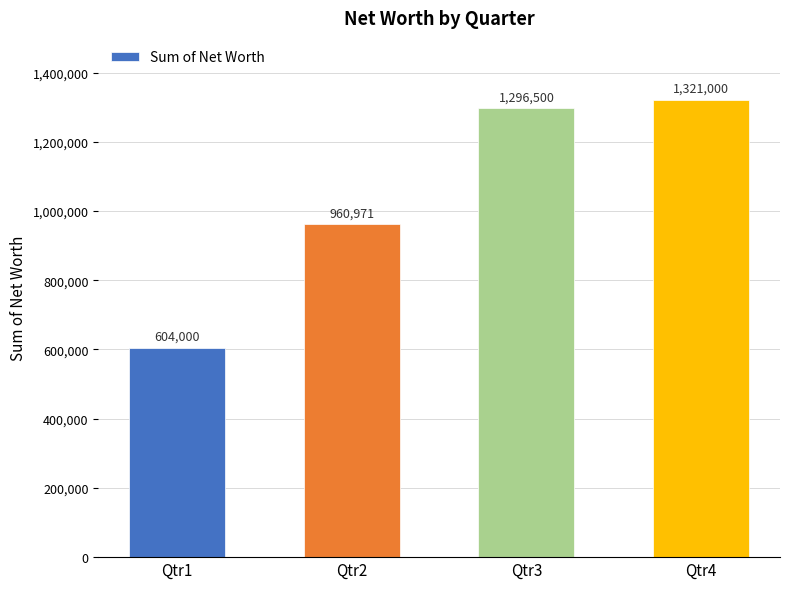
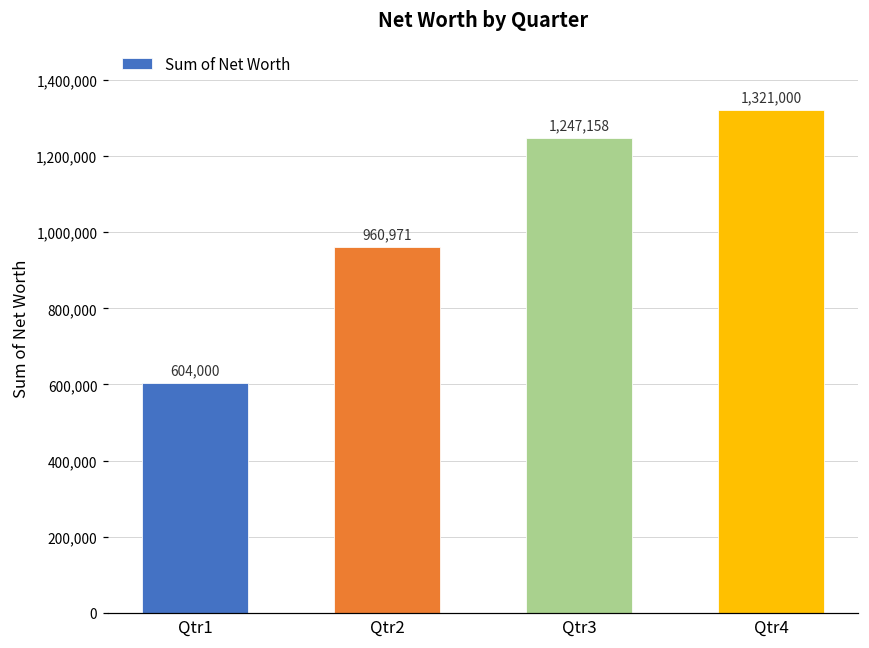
Qtr3: 1,296,500 -> 1,247,158
